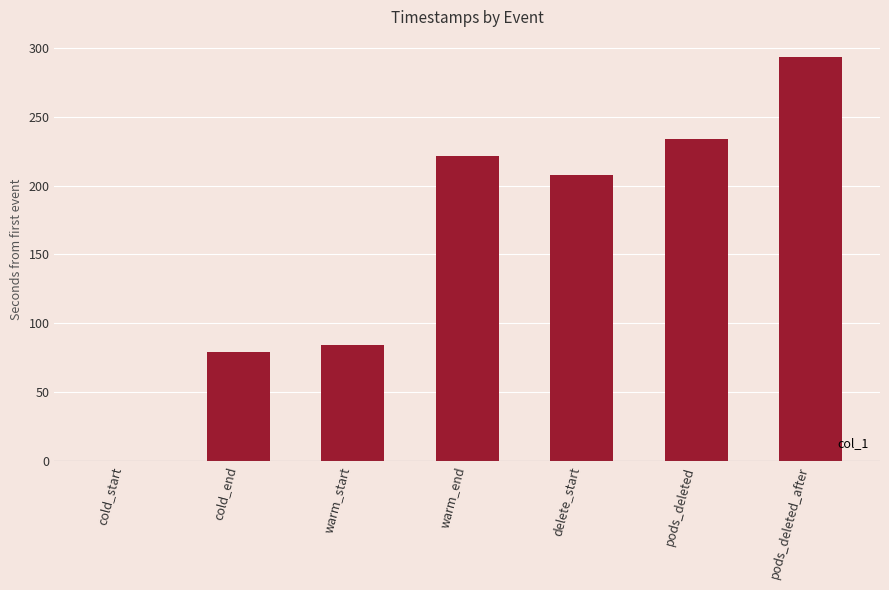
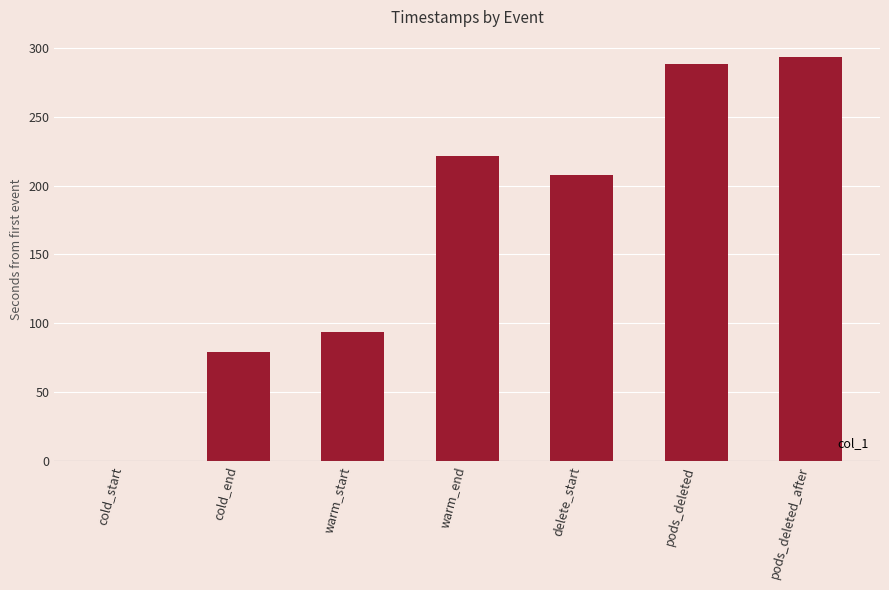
warm_start: 84 -> 94
pods_deleted: 234 -> 288
